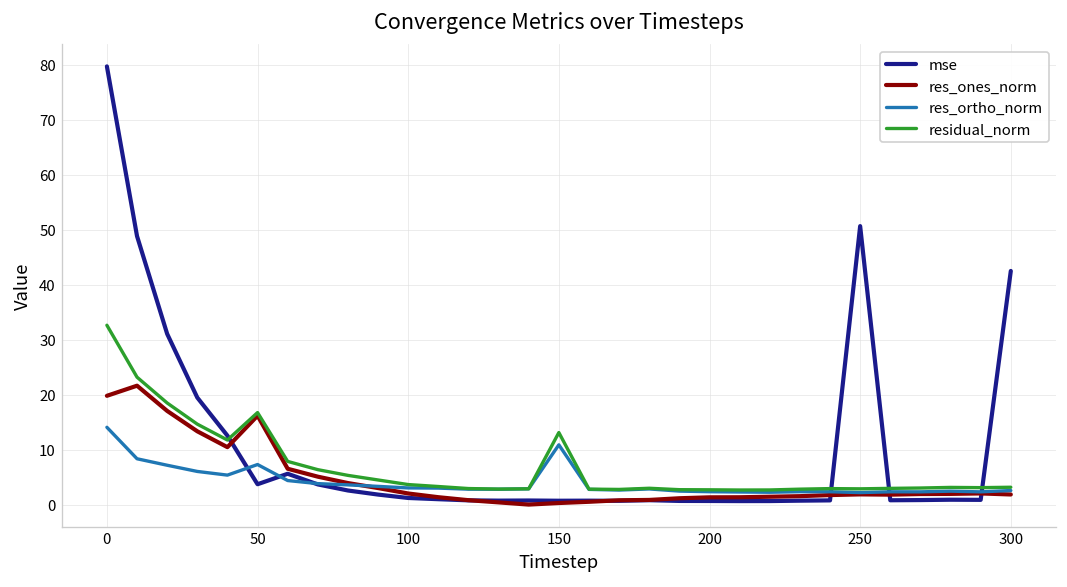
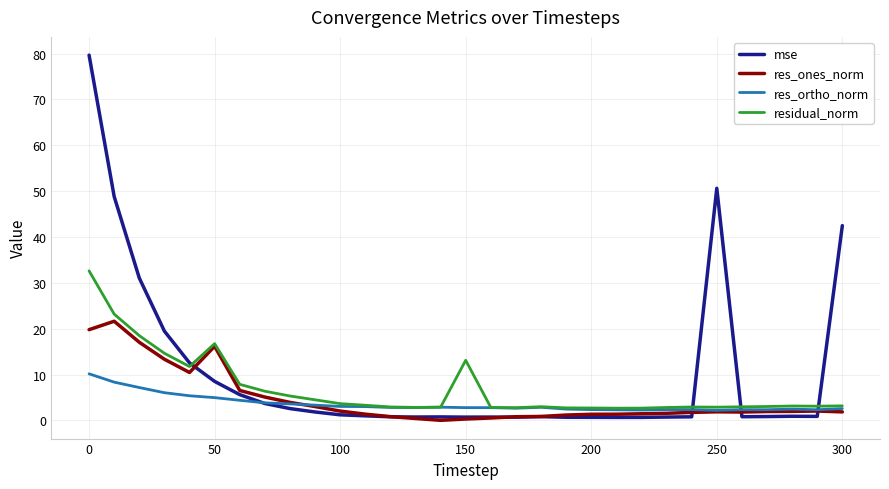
res_ortho_norm, 0: 14 -> 10
mse, 50: 4 -> 8
res_ortho_norm, 50: 7 -> 5
res_ortho_norm, 150: 11 -> 3
